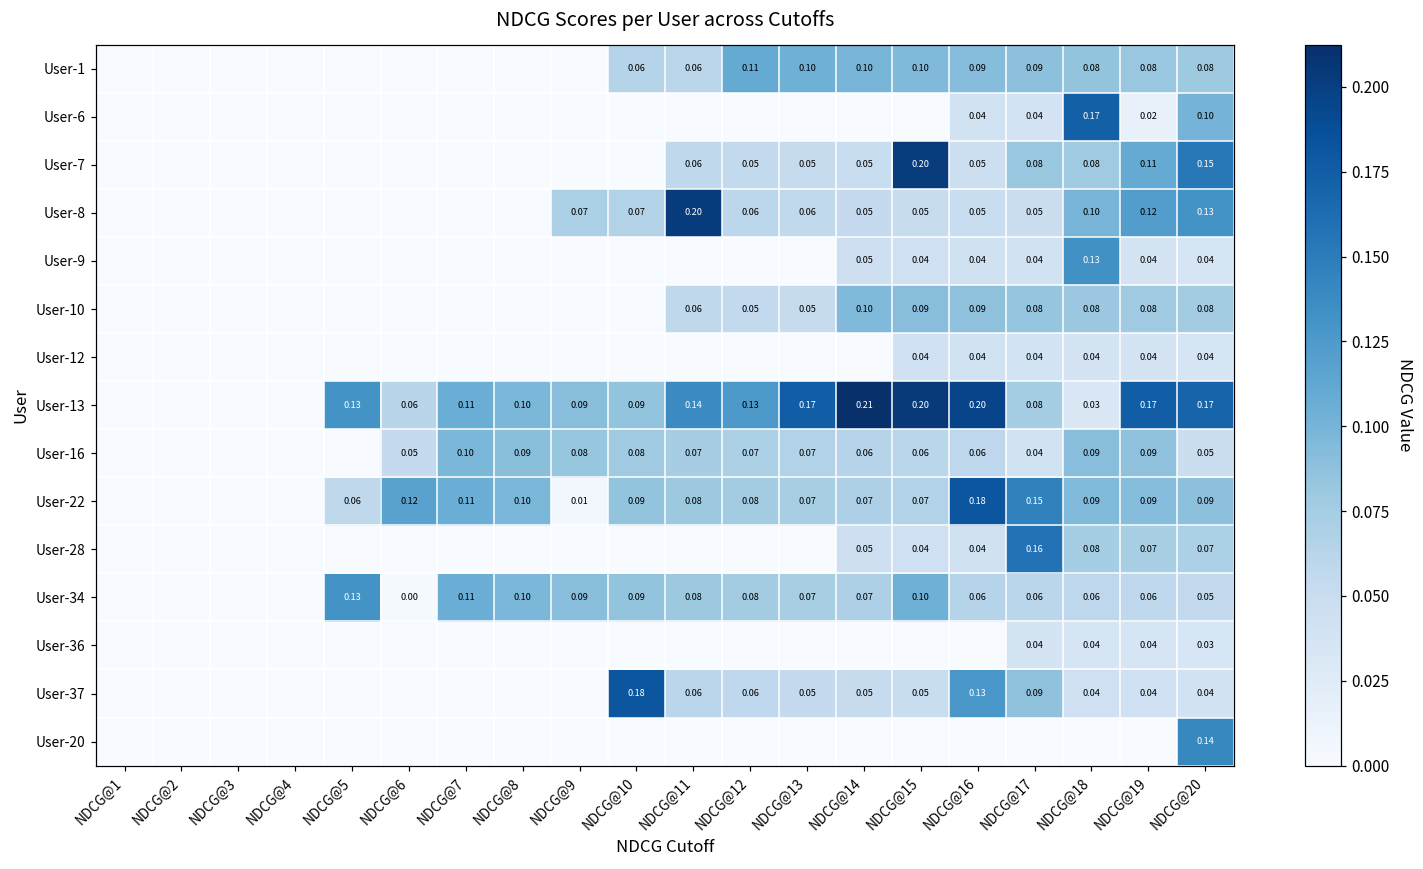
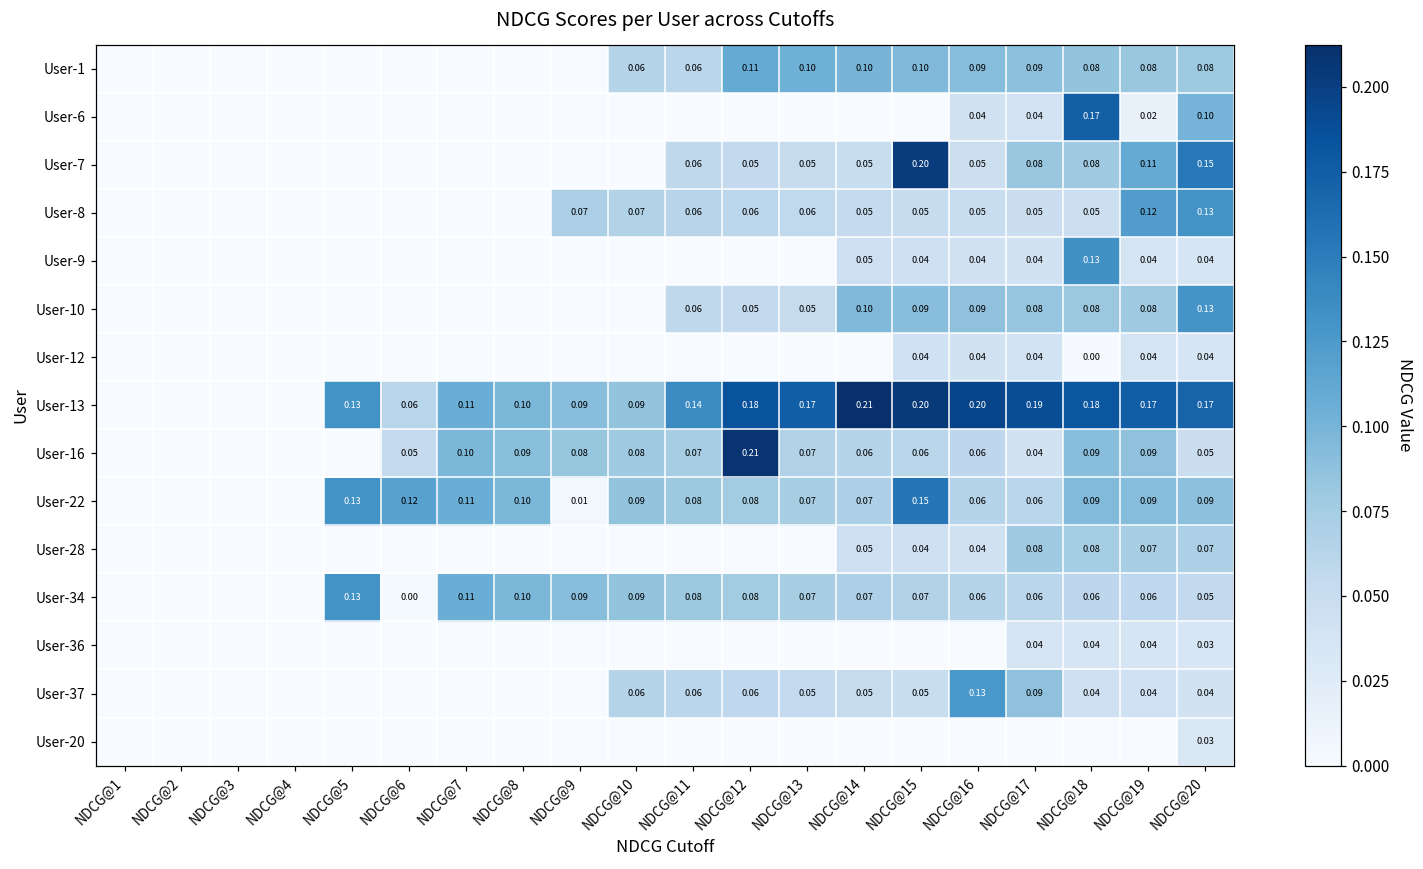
User-8, NDCG@11: 0.20 -> 0.06
User-8, NDCG@18: 0.10 -> 0.05
User-10, NDCG@20: 0.08 -> 0.13
User-12, NDCG@18: 0.04 -> 0.00
User-13, NDCG@12: 0.13 -> 0.18
User-13, NDCG@17: 0.08 -> 0.19
User-13, NDCG@18: 0.03 -> 0.18
User-16, NDCG@12: 0.07 -> 0.21
User-22, NDCG@5: 0.06 -> 0.13
User-22, NDCG@15: 0.07 -> 0.15
User-22, NDCG@16: 0.18 -> 0.06
User-22, NDCG@17: 0.15 -> 0.06
User-28, NDCG@17: 0.16 -> 0.08
User-34, NDCG@15: 0.10 -> 0.07
User-37, NDCG@10: 0.18 -> 0.06
User-20, NDCG@20: 0.14 -> 0.03
